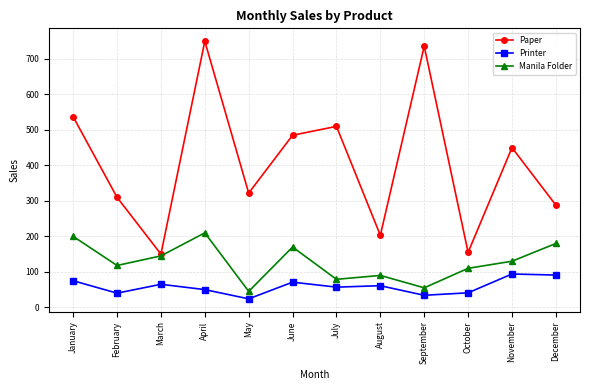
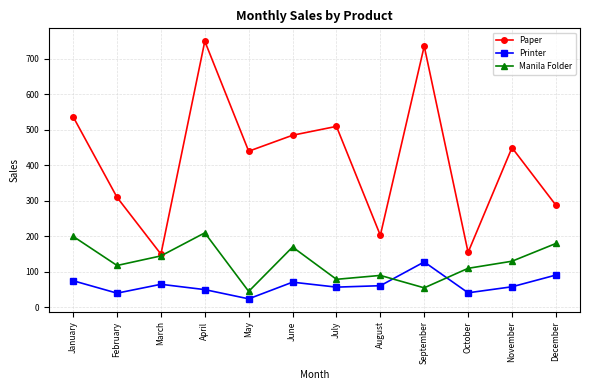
Paper, May: 320 -> 440
Printer, September: 30 -> 130
Printer, November: 90 -> 60
